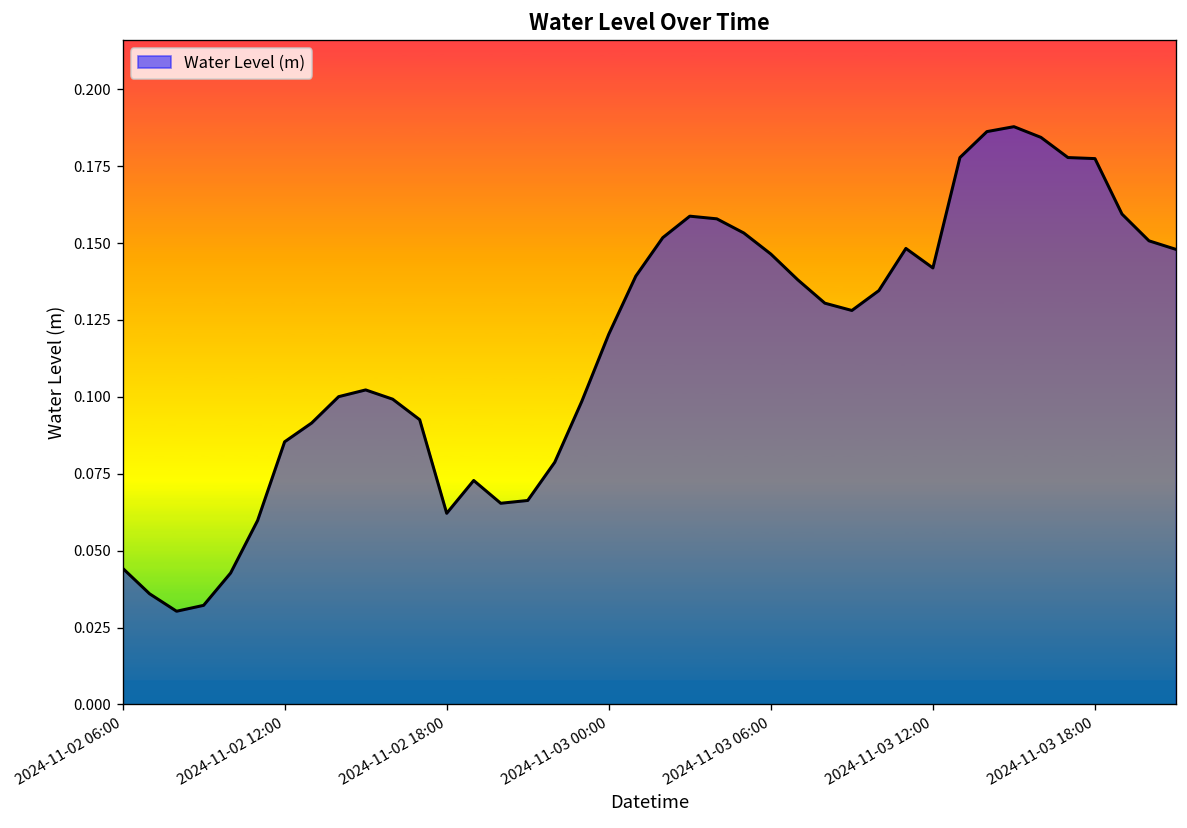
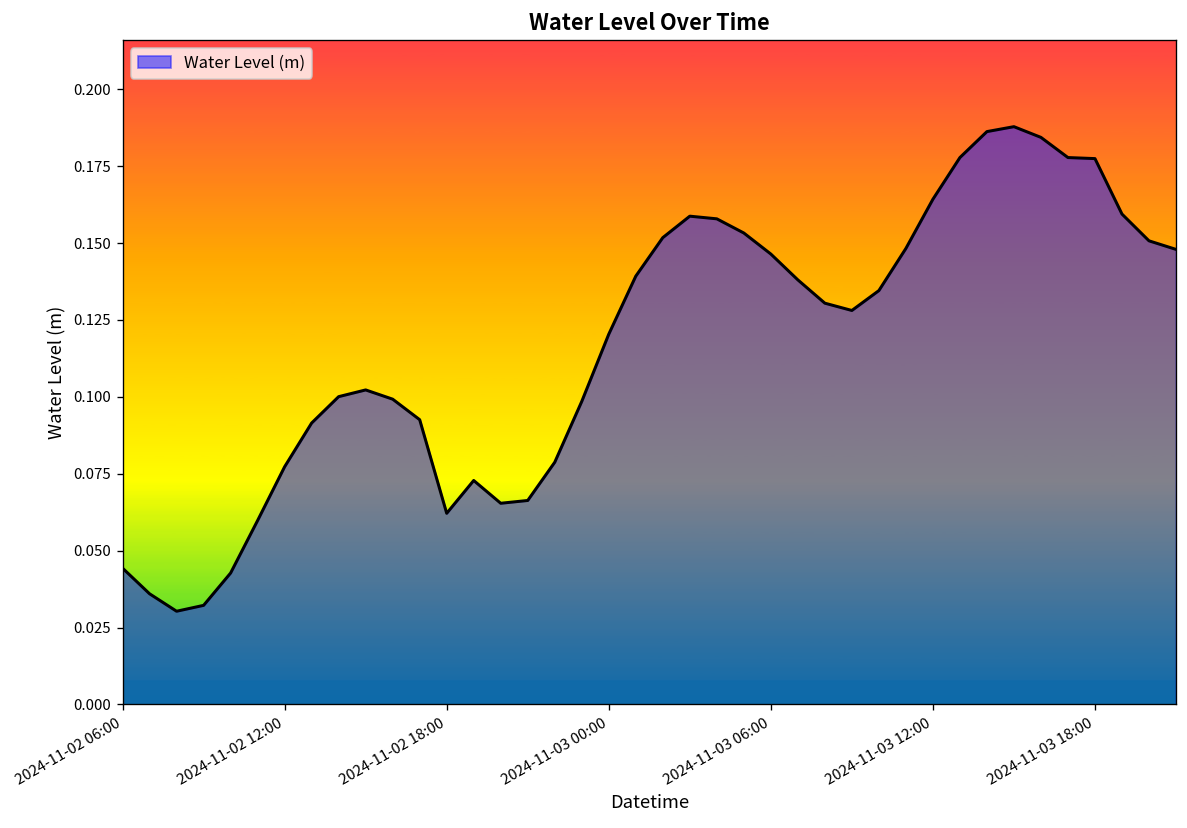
2024-11-02 12:00: 0.085 -> 0.077
2024-11-03 12:00: 0.142 -> 0.164
